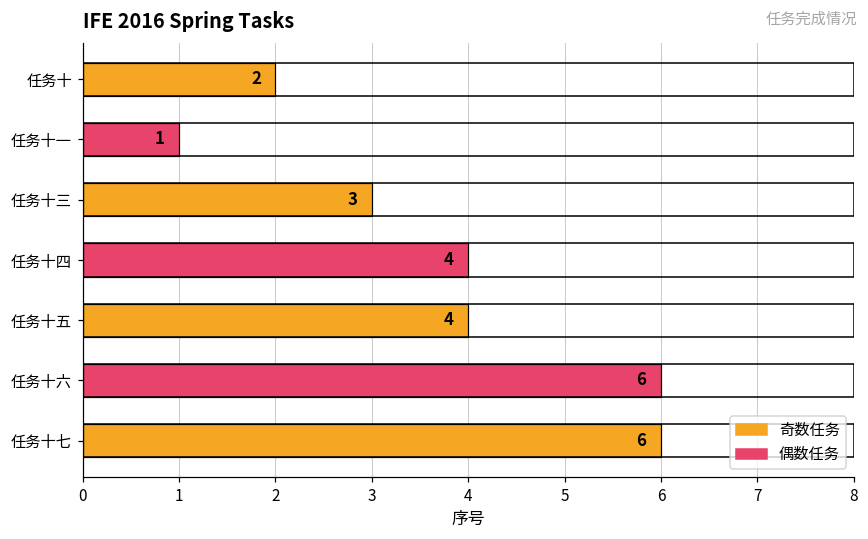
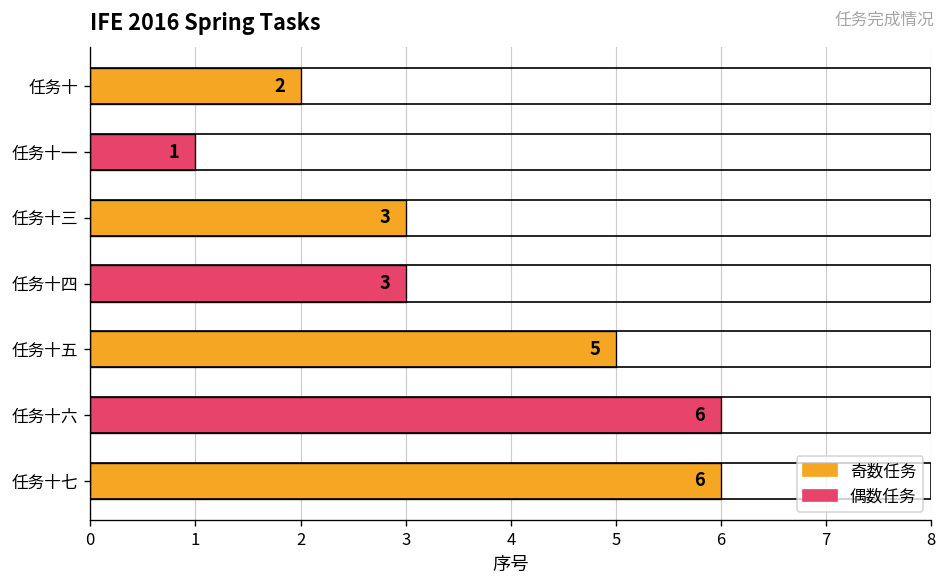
任务十四: 4 -> 3
任务十五: 4 -> 5
